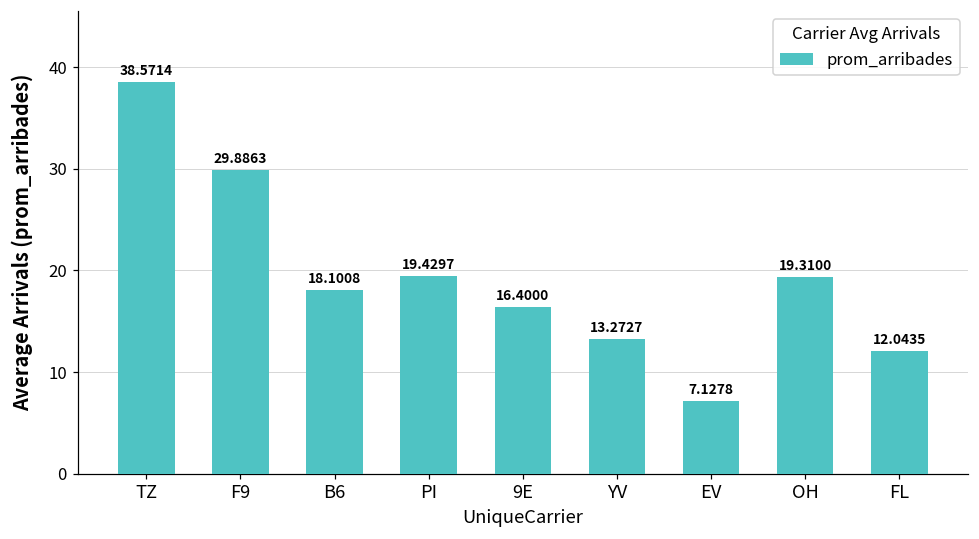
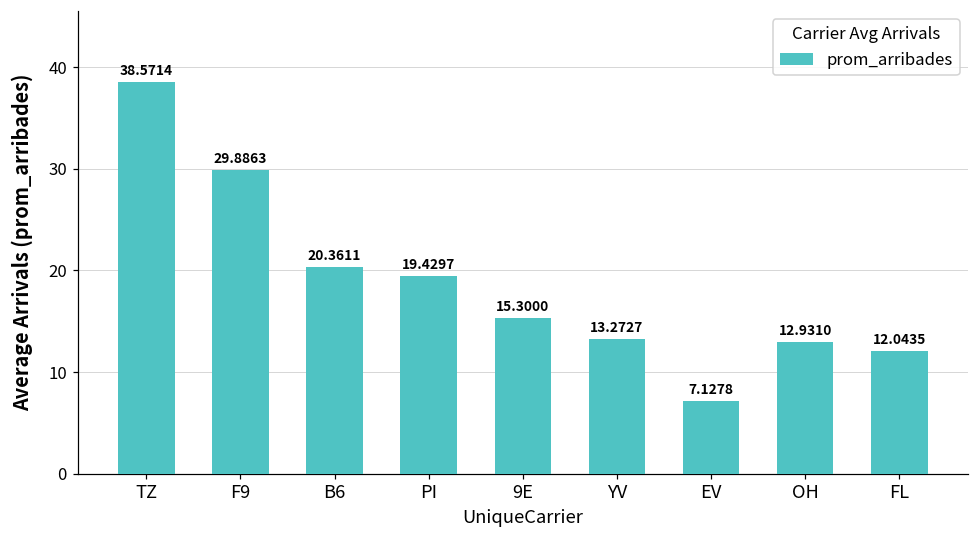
B6: 18.1008 -> 20.3611
9E: 16.4000 -> 15.3000
OH: 19.3100 -> 12.9310
